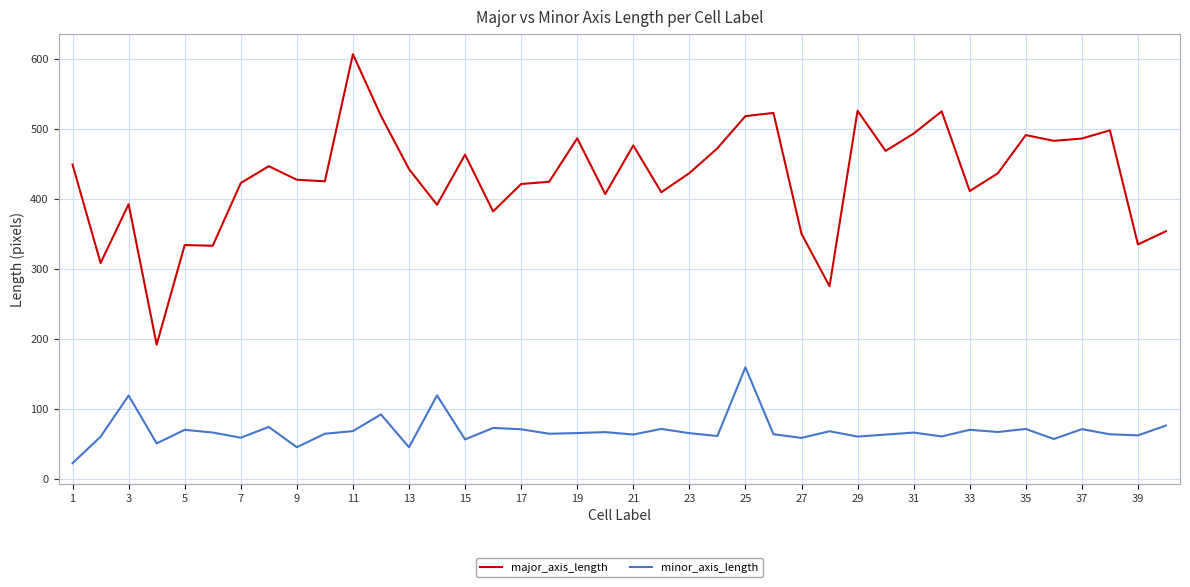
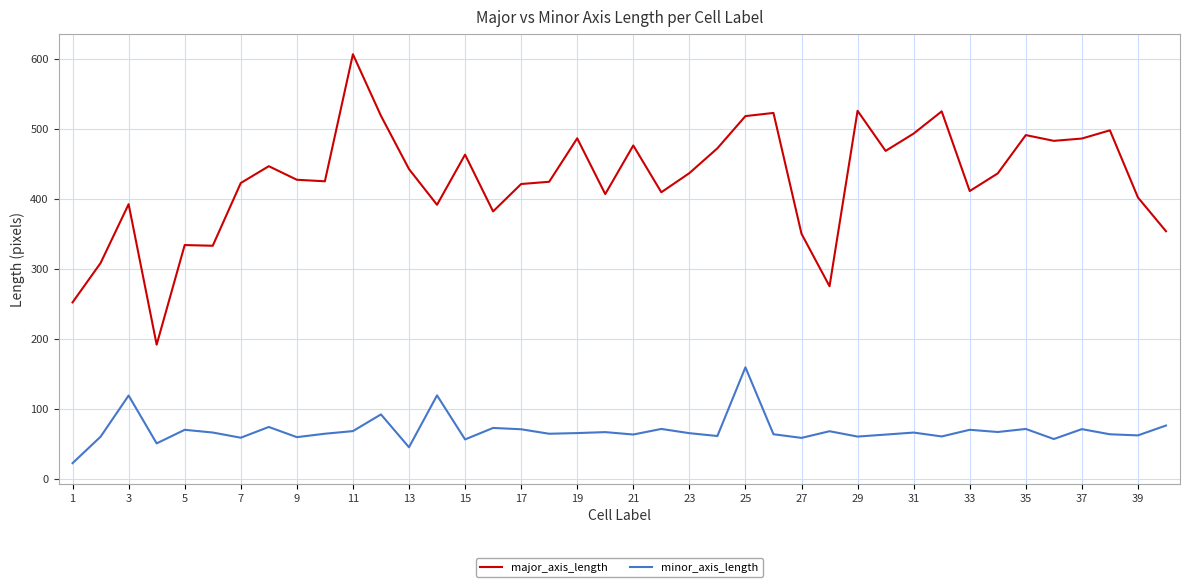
major_axis_length, 1: 450 -> 250
minor_axis_length, 9: 40 -> 60
major_axis_length, 39: 330 -> 400
